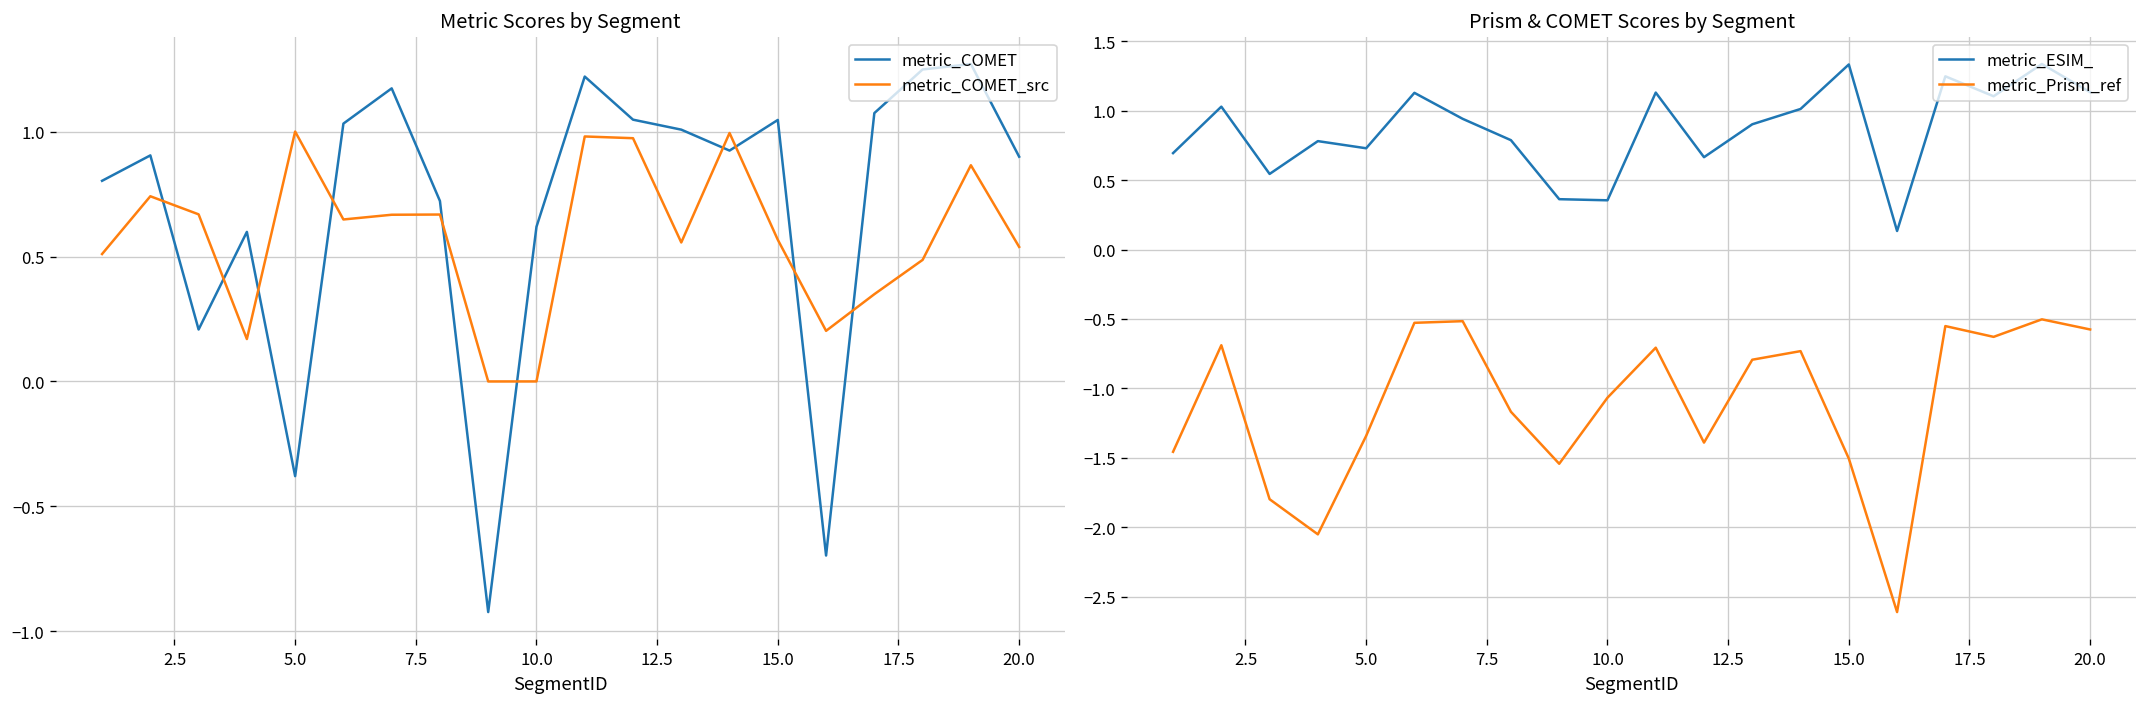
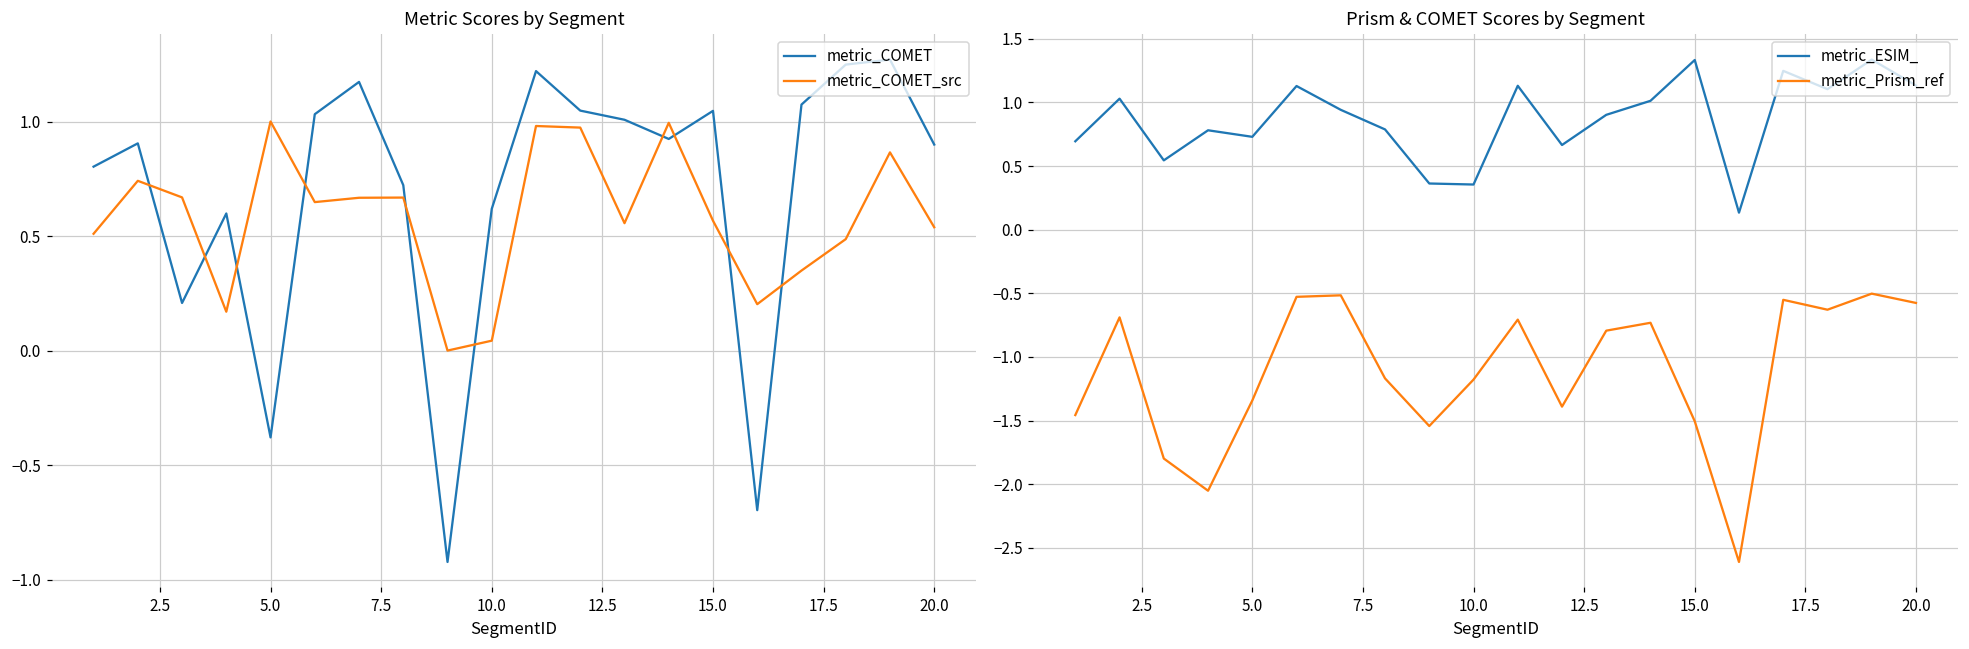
Metric Scores by Segment, metric_COMET_src, 10.0: 0.00 -> 0.04
Prism & COMET Scores by Segment, metric_Prism_ref, 10.0: -1.07 -> -1.18
